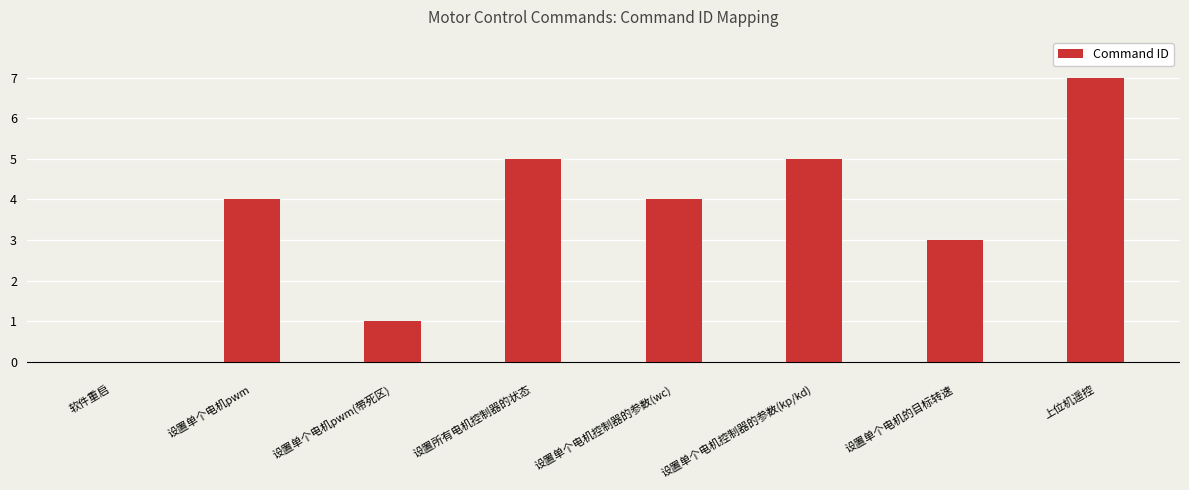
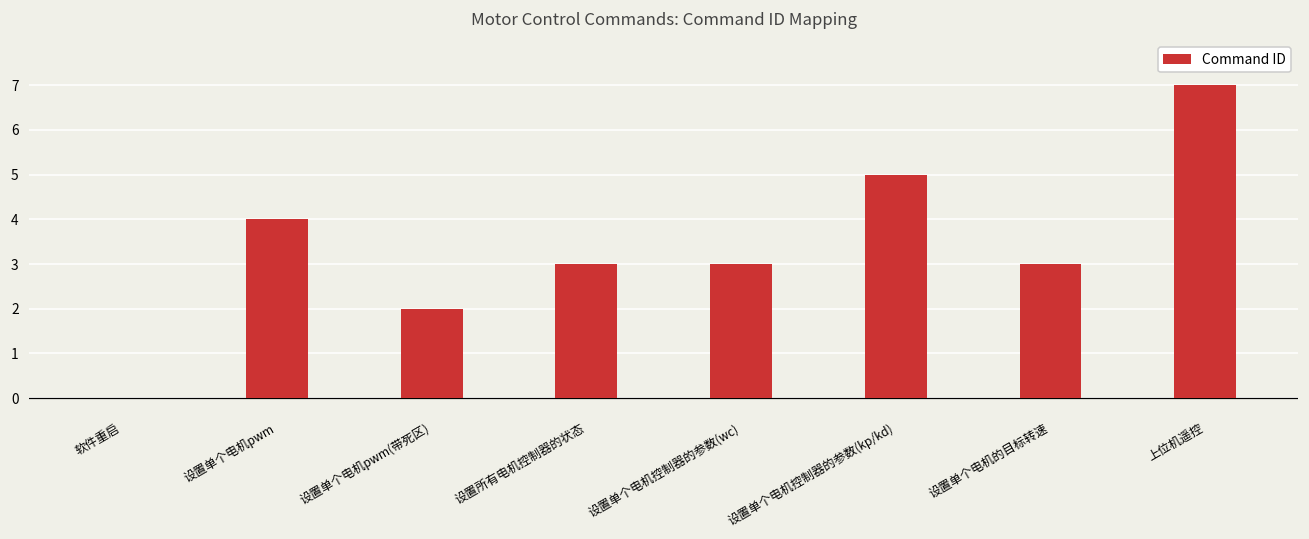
设置单个电机pwm(带死区): 1 -> 2
设置所有电机控制器的状态: 5 -> 3
设置单个电机控制器的参数(wc): 4 -> 3
